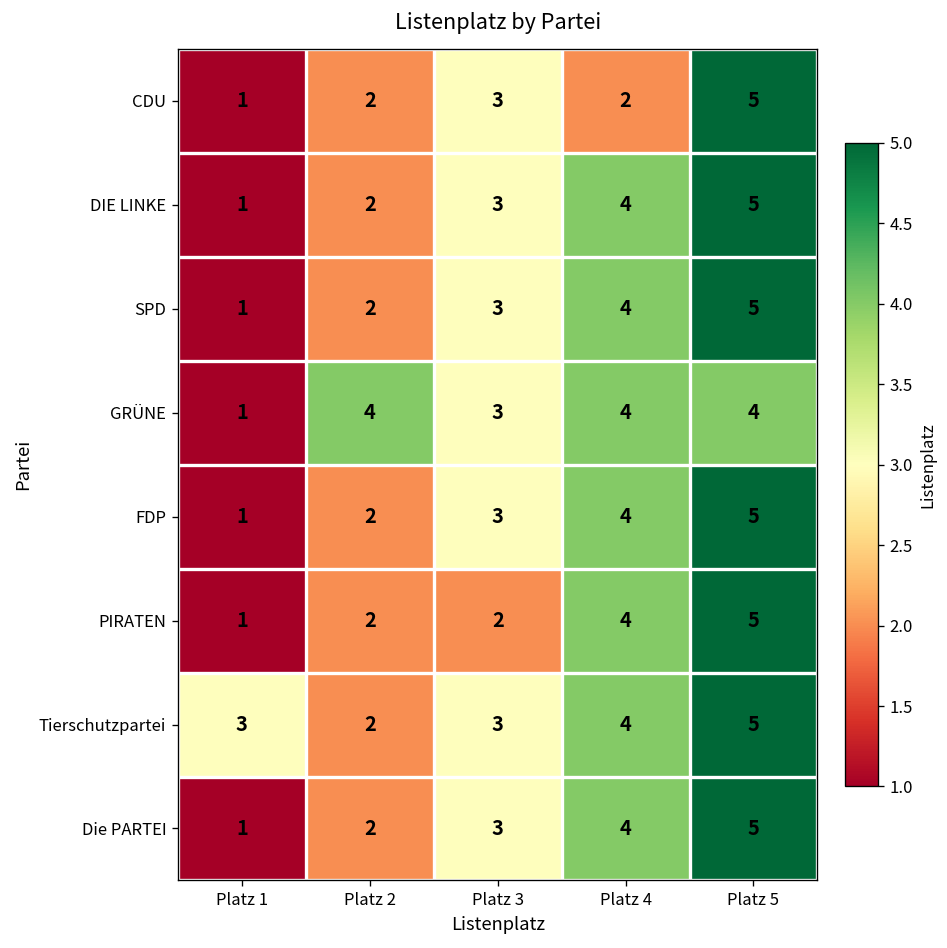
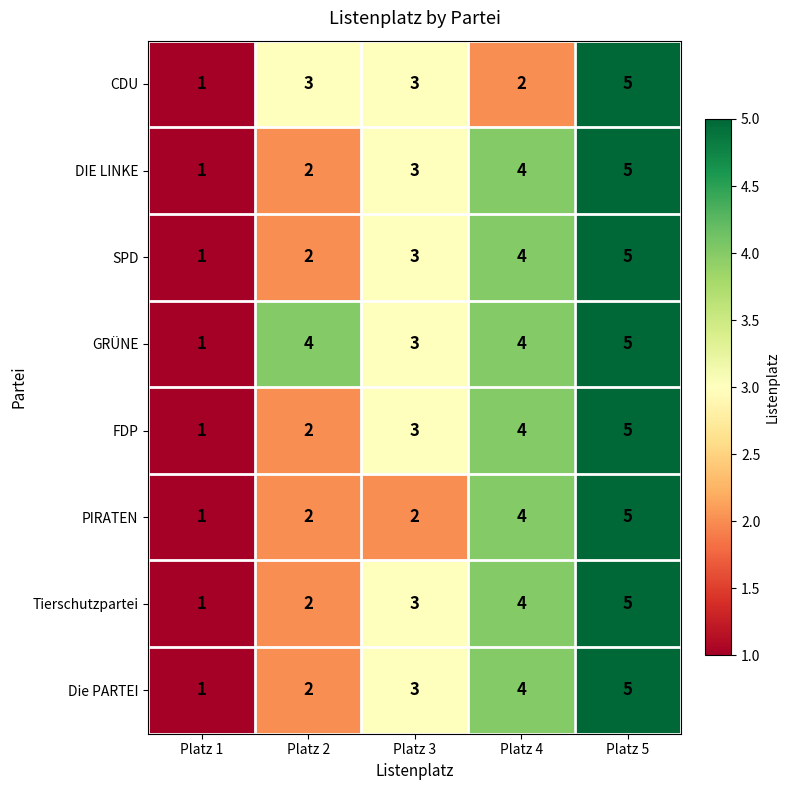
CDU, Platz 2: 2 -> 3
GRÜNE, Platz 5: 4 -> 5
Tierschutzpartei, Platz 1: 3 -> 1
